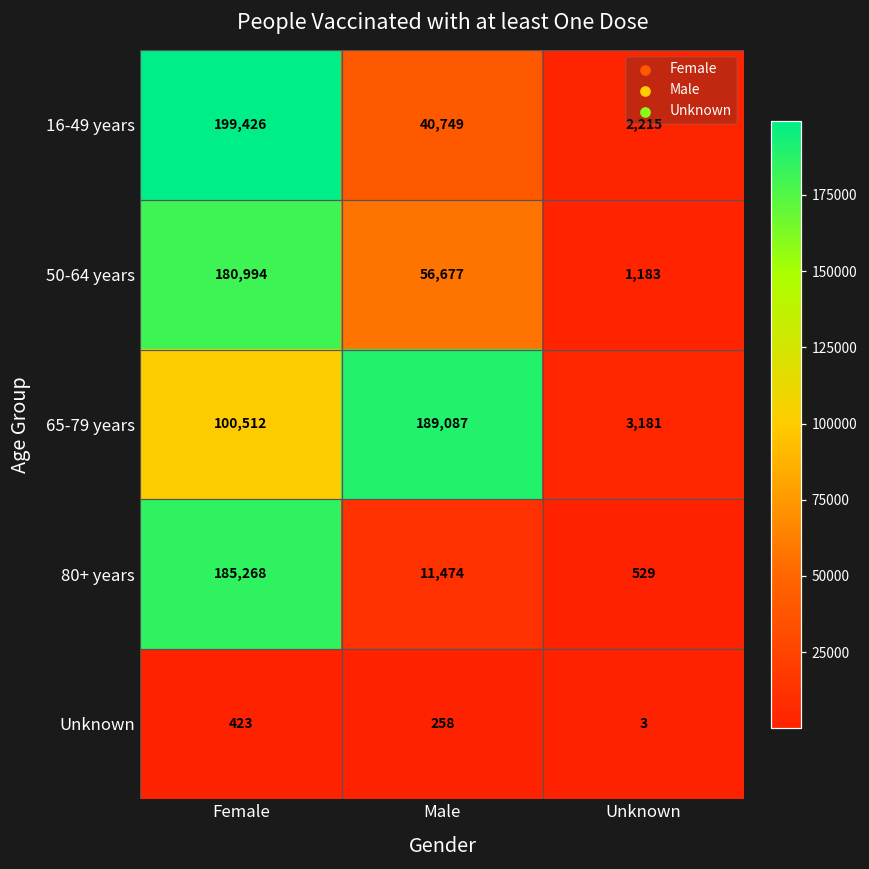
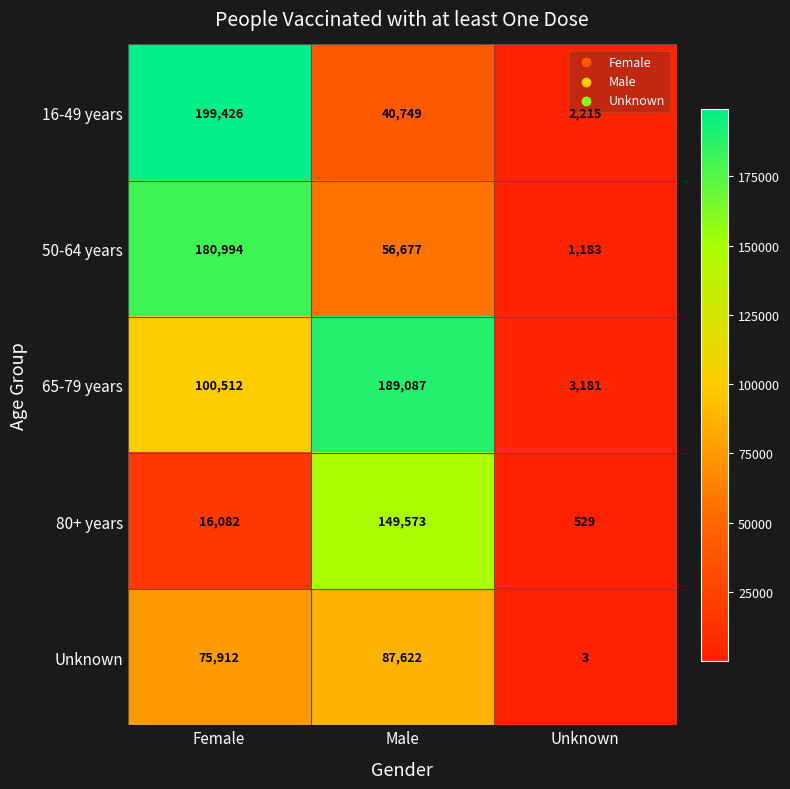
80+ years, Female: 185,268 -> 16,082
80+ years, Male: 11,474 -> 149,573
Unknown, Female: 423 -> 75,912
Unknown, Male: 258 -> 87,622
